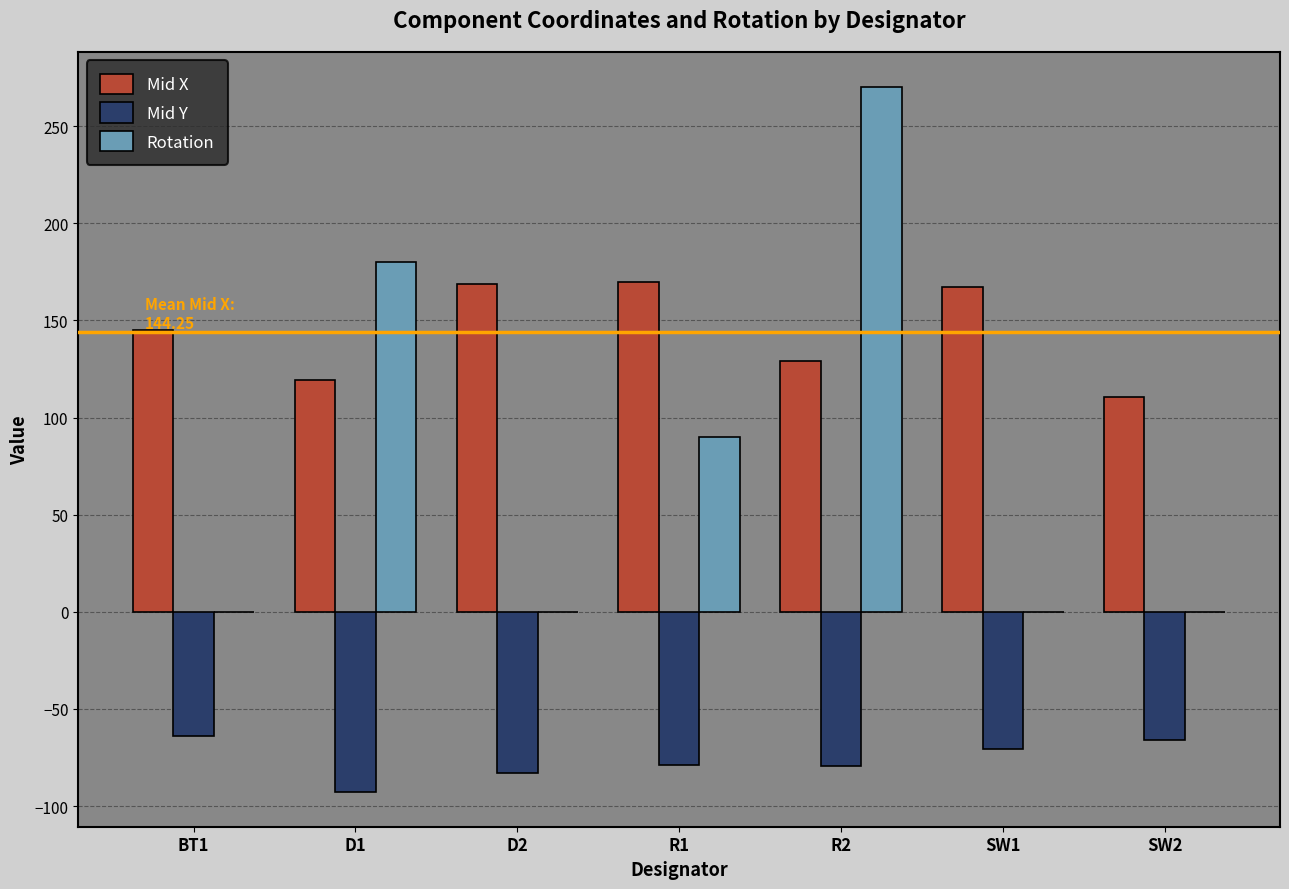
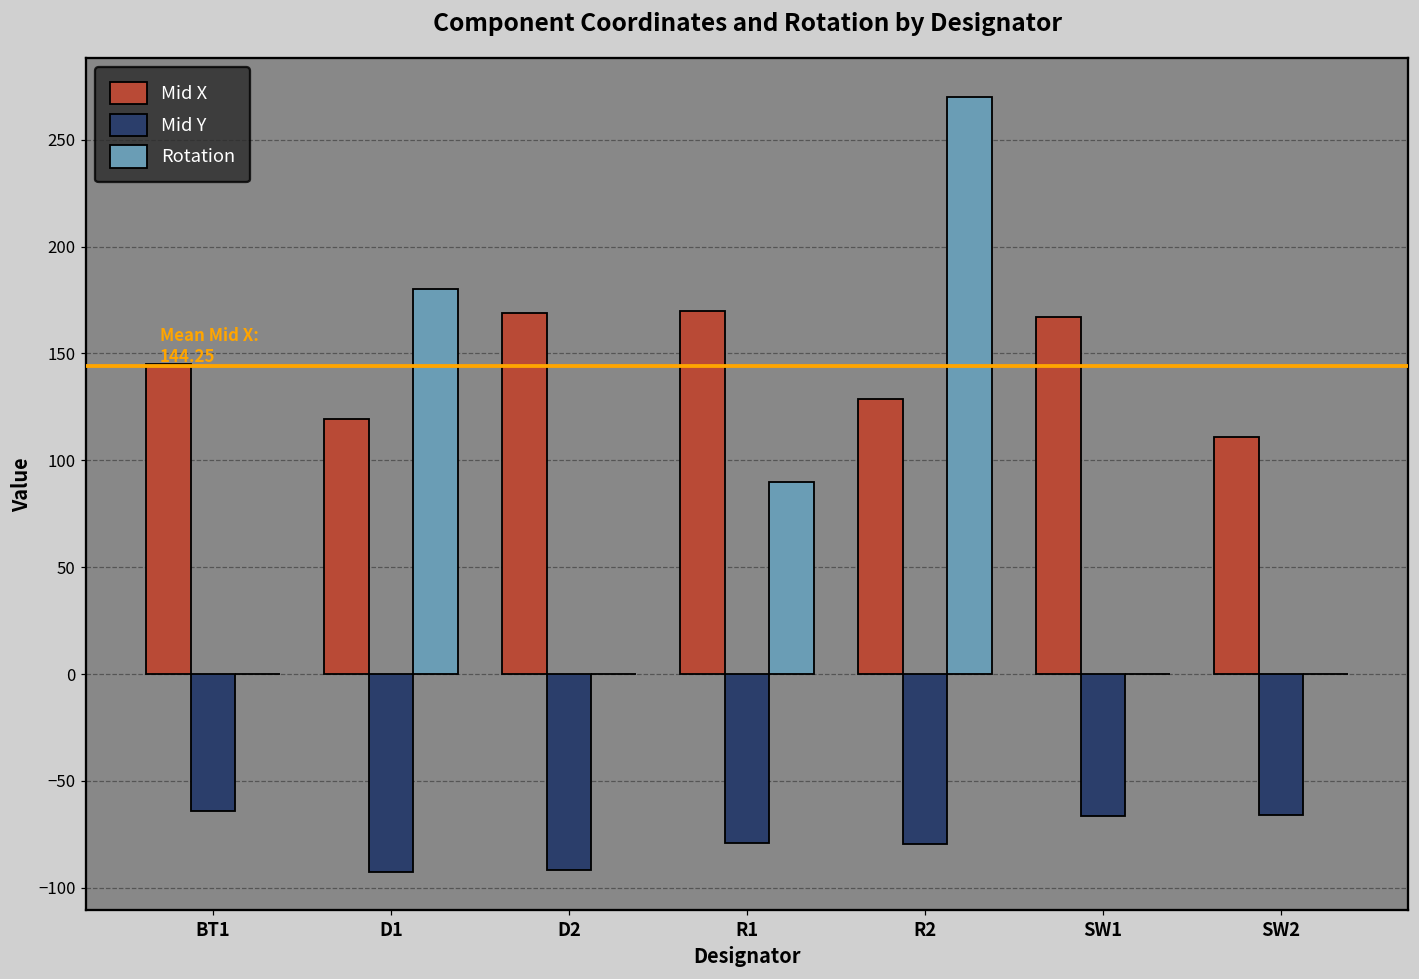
Mid Y, D2: -83 -> -92
Mid Y, SW1: -71 -> -67
